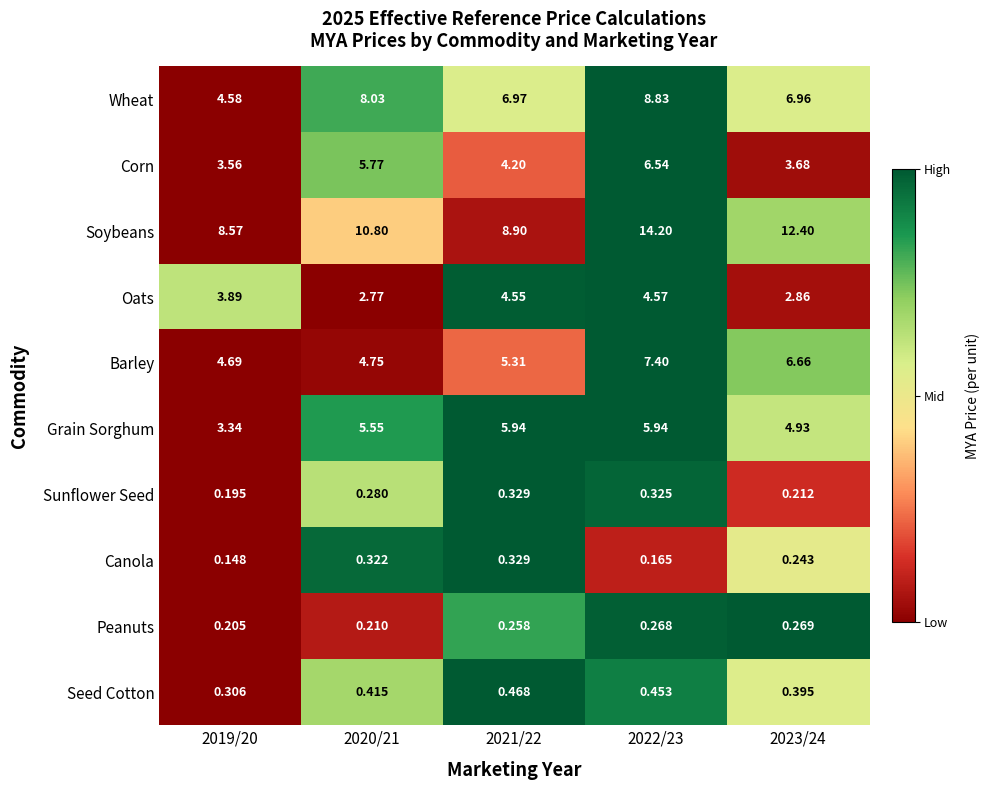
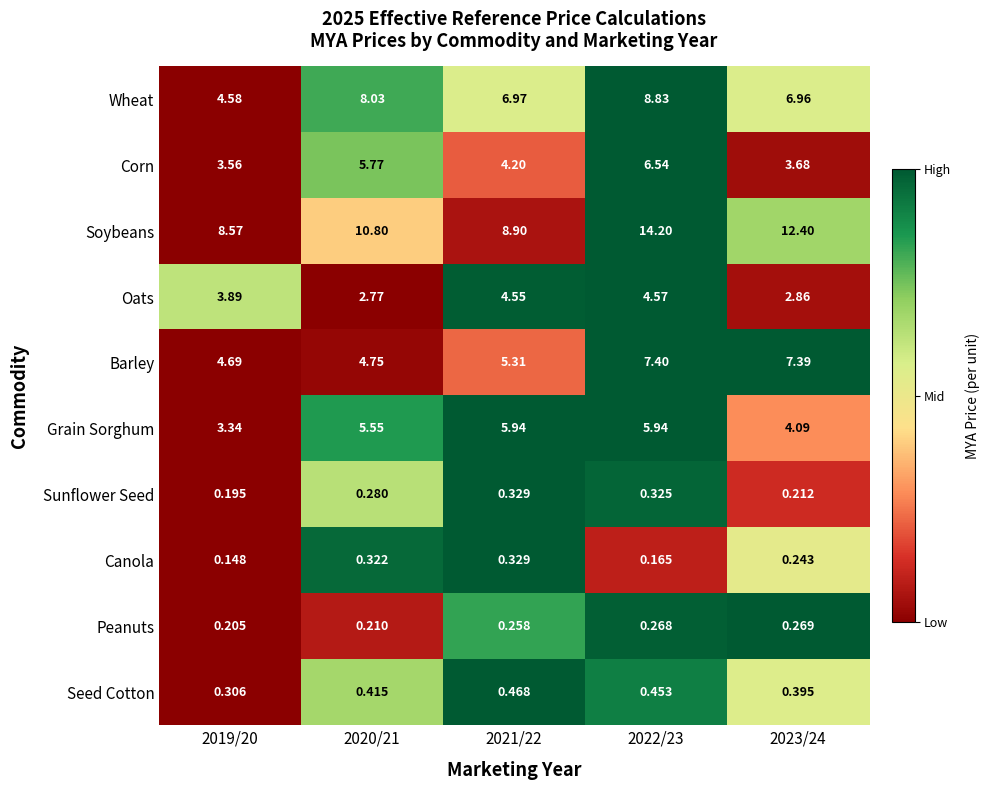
Barley, 2023/24: 6.66 -> 7.39
Grain Sorghum, 2023/24: 4.93 -> 4.09
